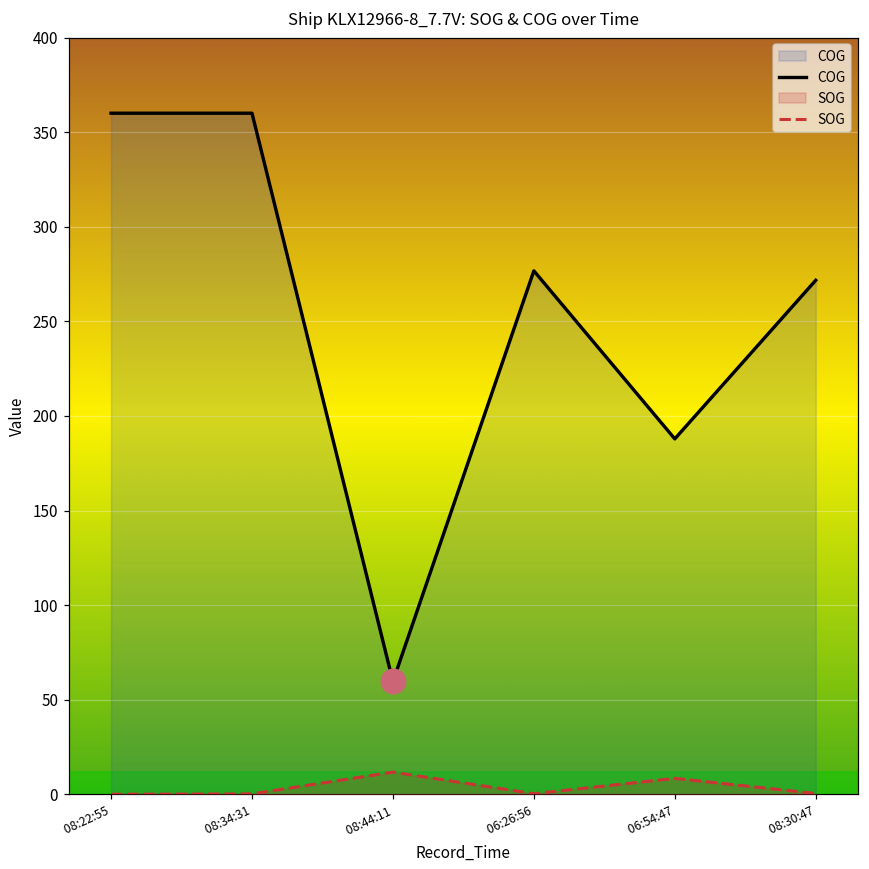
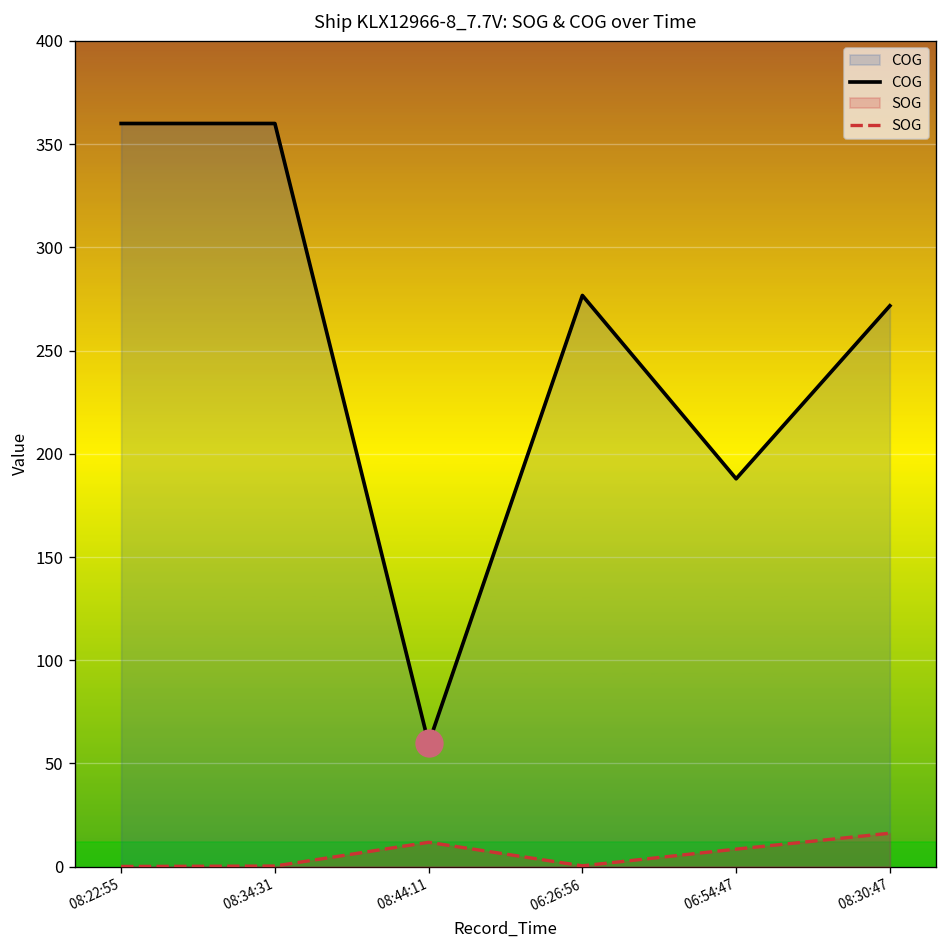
SOG, 08:30:47: 1 -> 16
